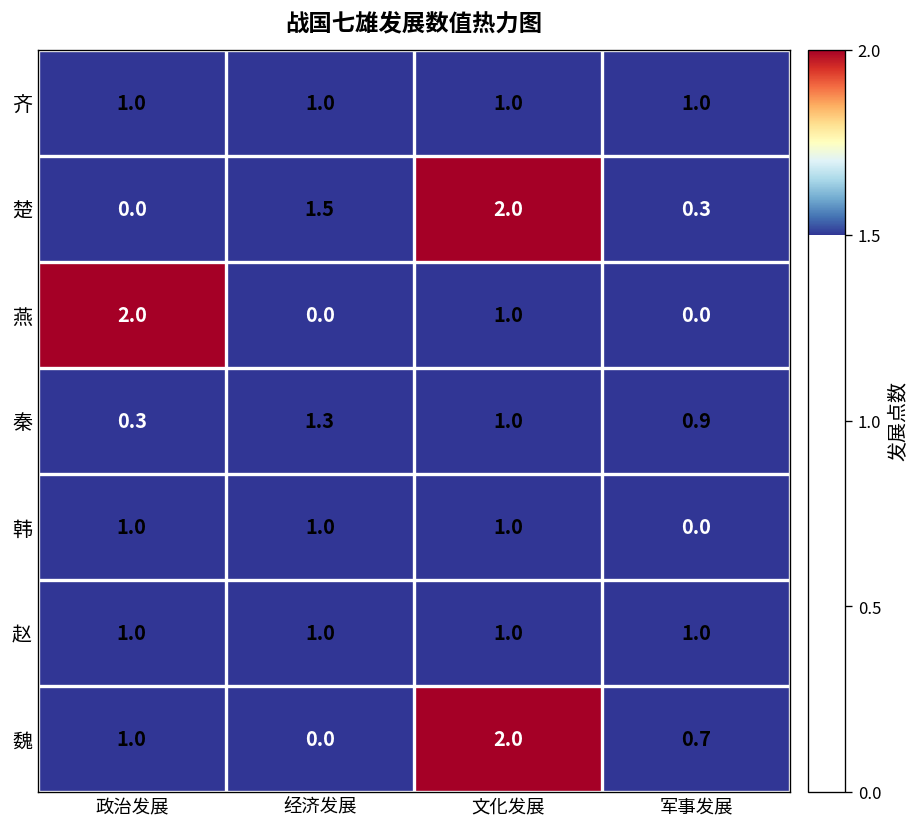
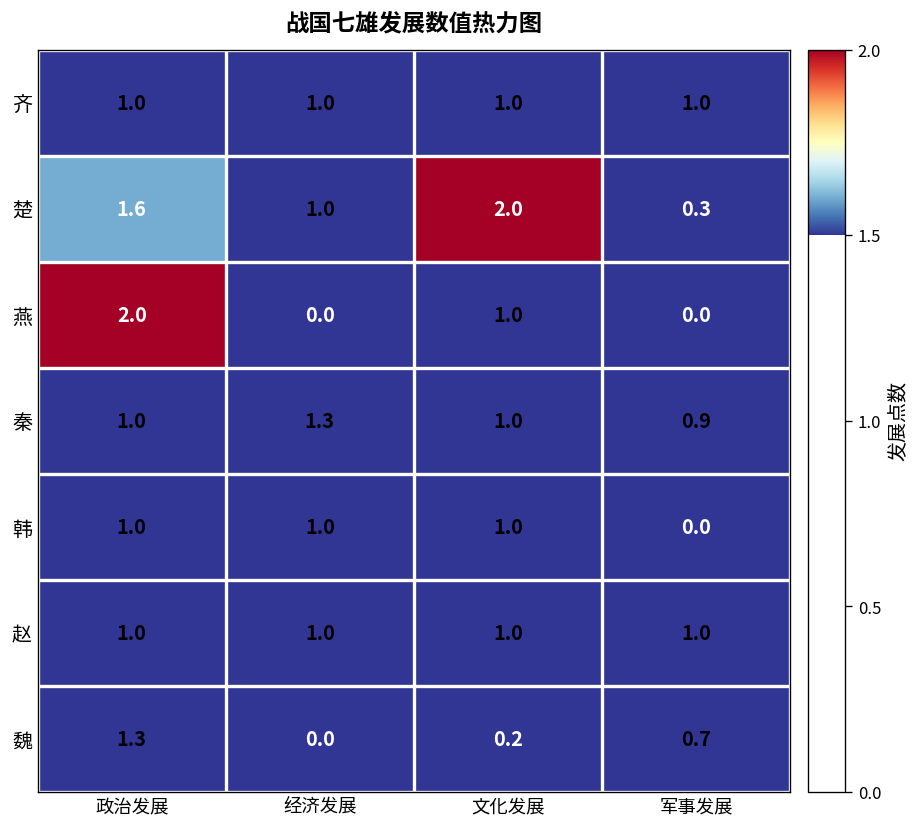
楚, 政治发展: 0.0 -> 1.6
楚, 经济发展: 1.5 -> 1.0
秦, 政治发展: 0.3 -> 1.0
魏, 政治发展: 1.0 -> 1.3
魏, 文化发展: 2.0 -> 0.2
